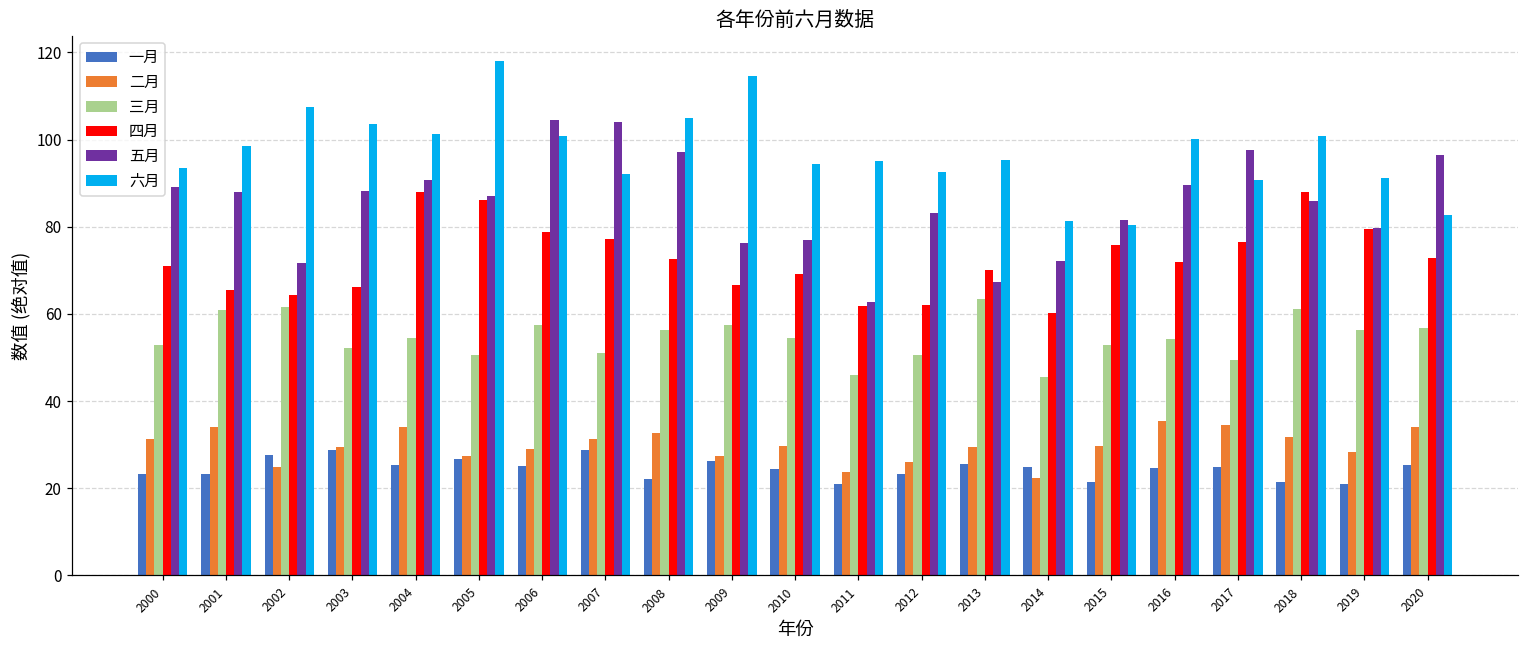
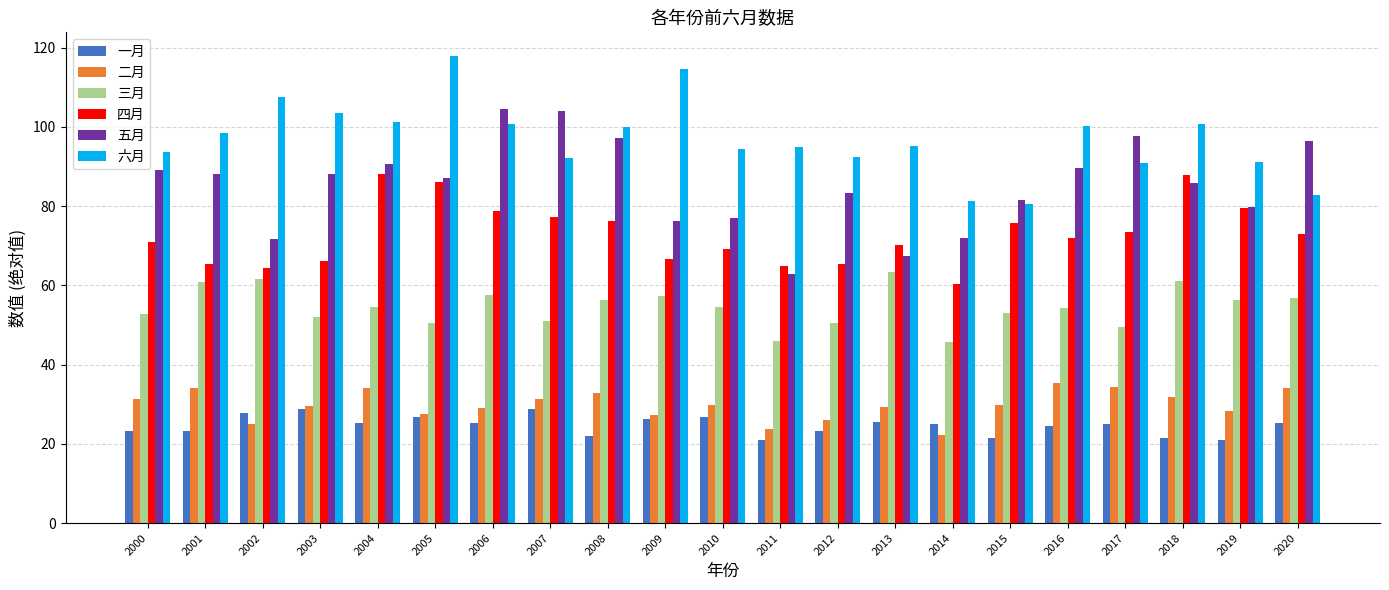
四月, 2008: 73 -> 76
六月, 2008: 105 -> 100
一月, 2010: 24 -> 27
四月, 2011: 62 -> 65
四月, 2012: 62 -> 65
四月, 2017: 76 -> 74
